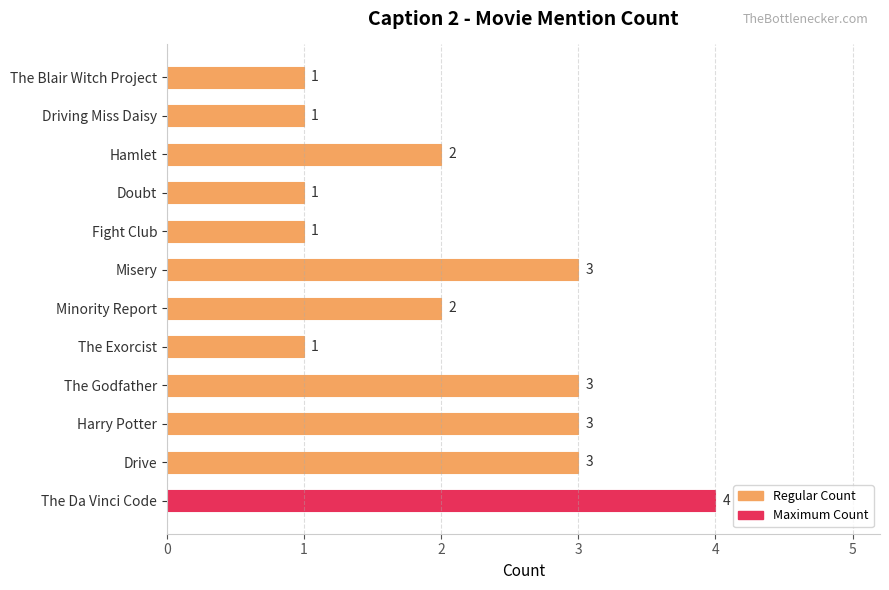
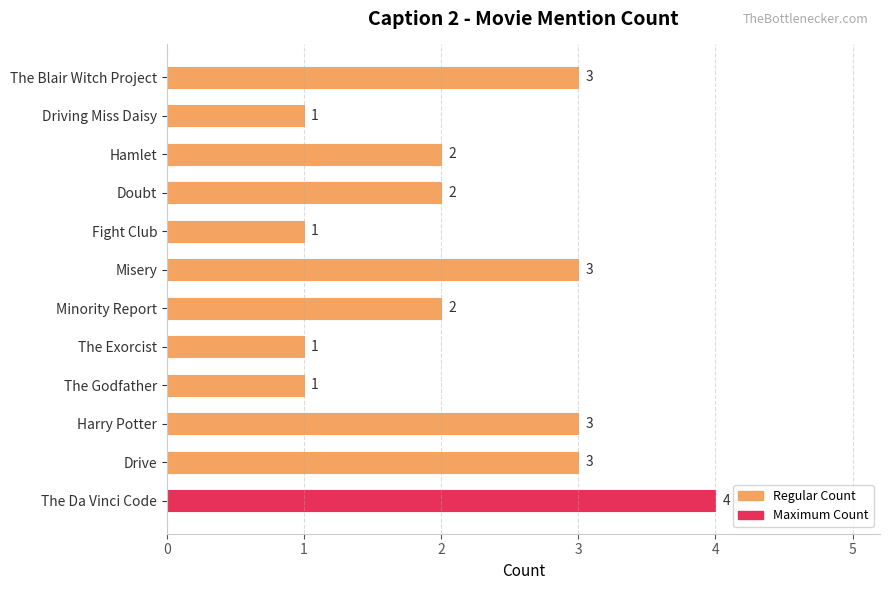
The Blair Witch Project: 1 -> 3
Doubt: 1 -> 2
The Godfather: 3 -> 1
